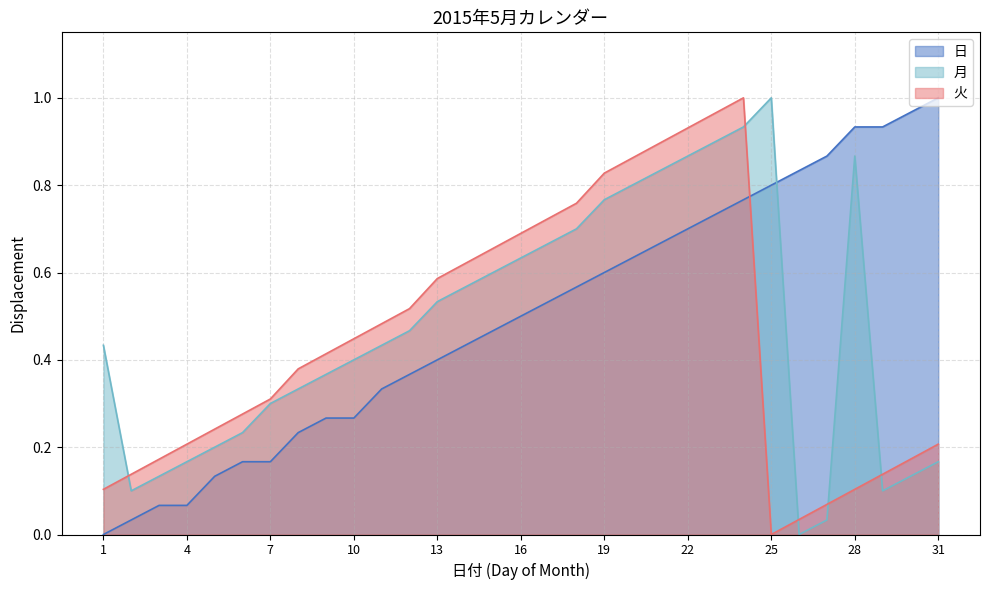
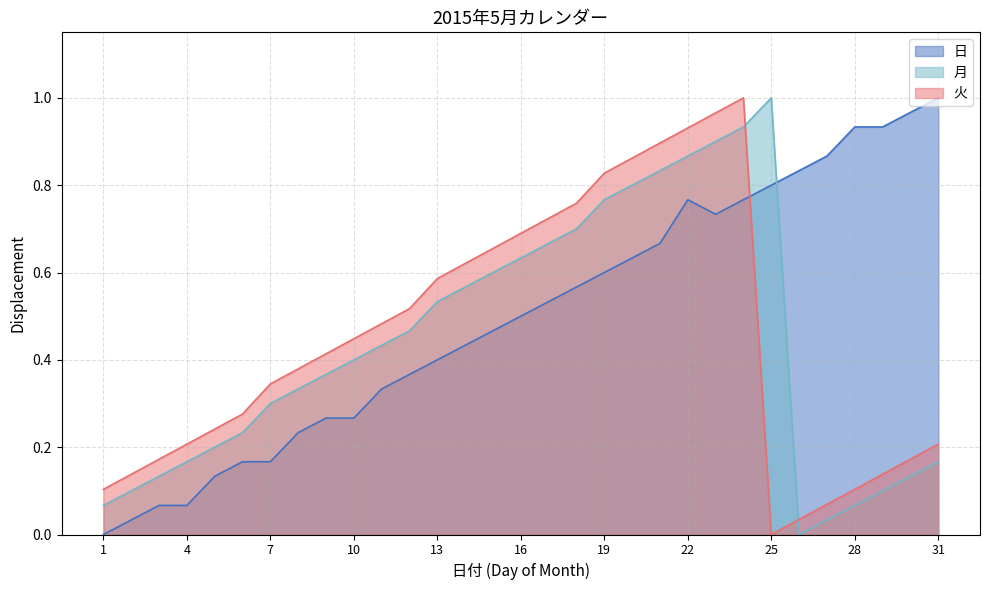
月, 1: 0.43 -> 0.07
火, 7: 0.31 -> 0.34
日, 22: 0.70 -> 0.77
月, 28: 0.87 -> 0.07
